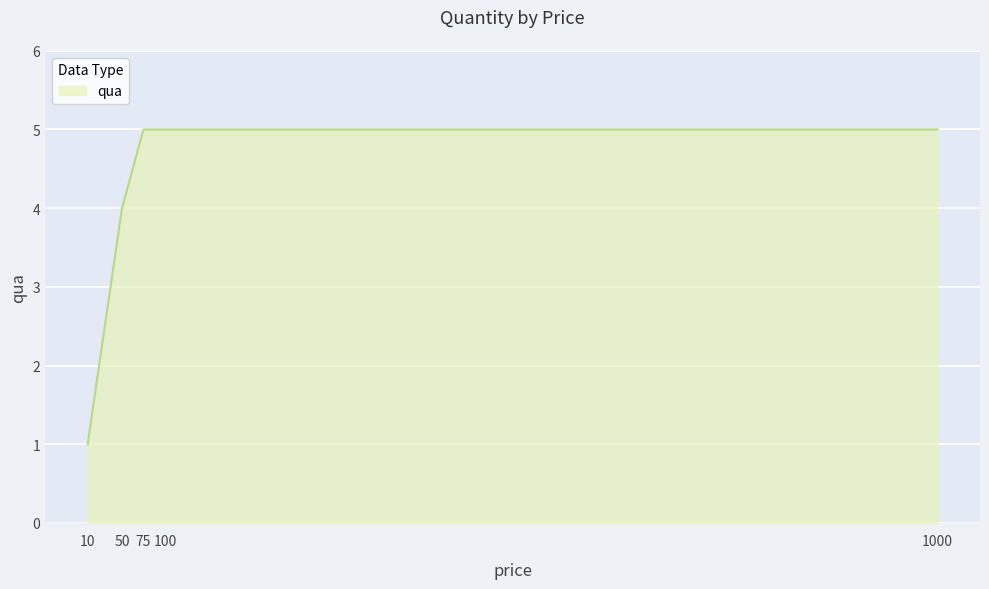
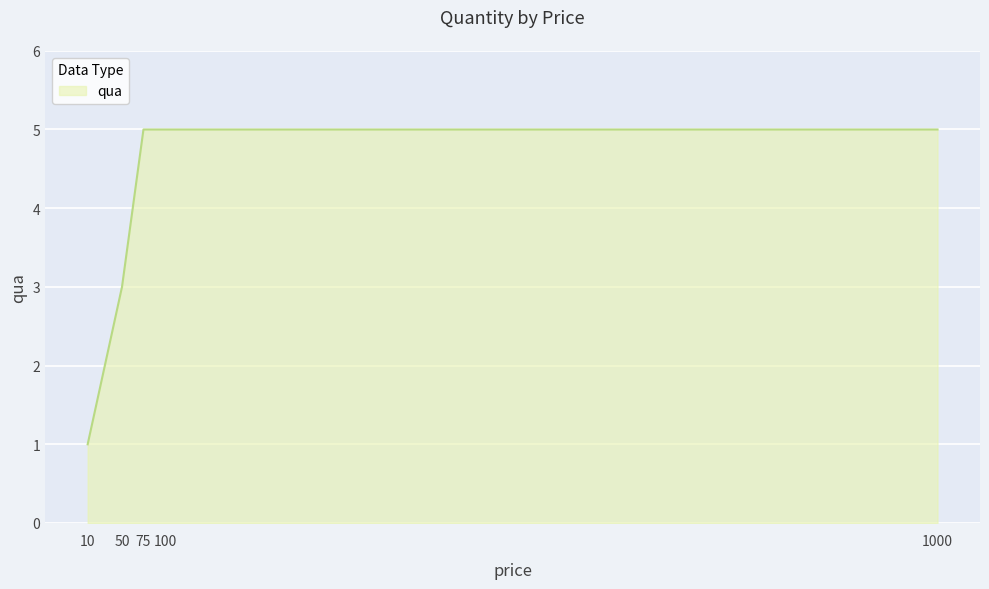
50: 4 -> 3
